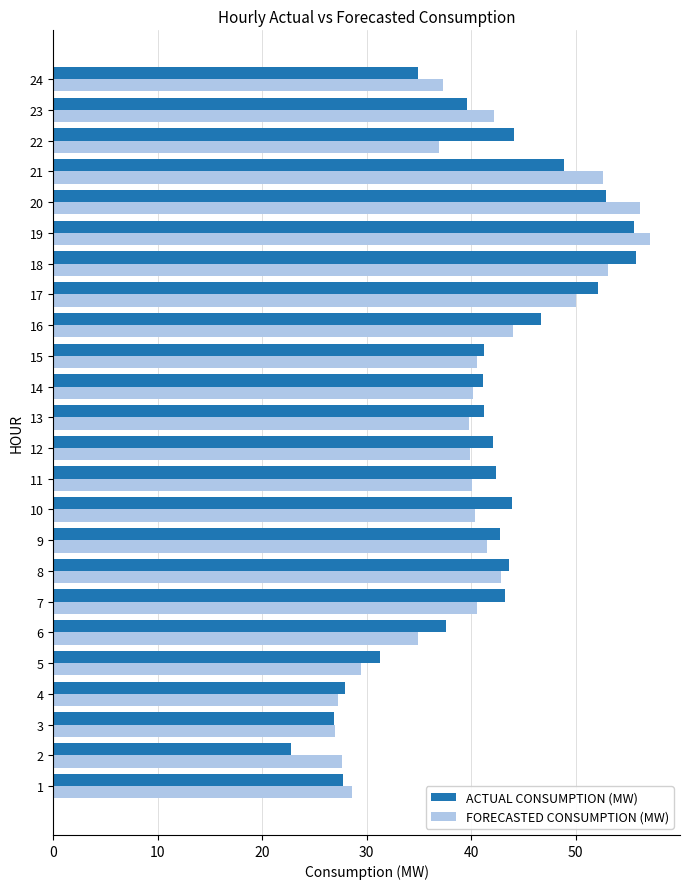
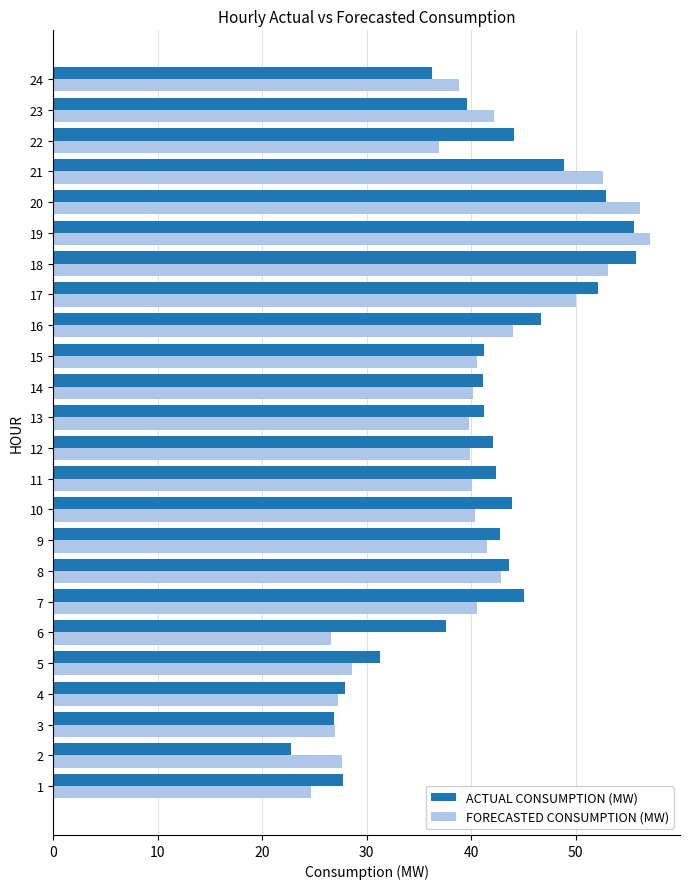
ACTUAL CONSUMPTION (MW), 24: 34.9 -> 36.3
FORECASTED CONSUMPTION (MW), 24: 37.3 -> 38.8
ACTUAL CONSUMPTION (MW), 7: 43.3 -> 45.1
FORECASTED CONSUMPTION (MW), 6: 34.9 -> 26.6
FORECASTED CONSUMPTION (MW), 5: 29.5 -> 28.6
FORECASTED CONSUMPTION (MW), 1: 28.6 -> 24.6
